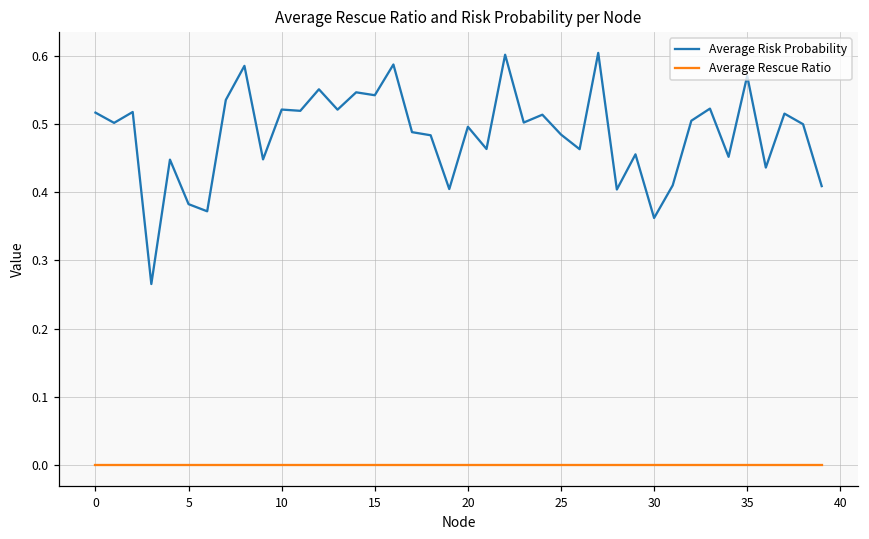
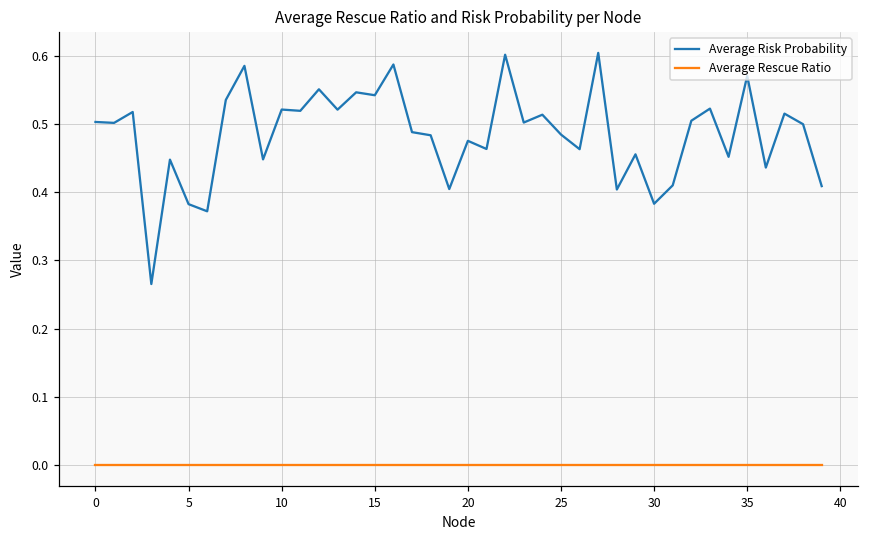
Average Risk Probability, 0: 0.52 -> 0.50
Average Risk Probability, 20: 0.50 -> 0.48
Average Risk Probability, 30: 0.36 -> 0.38
